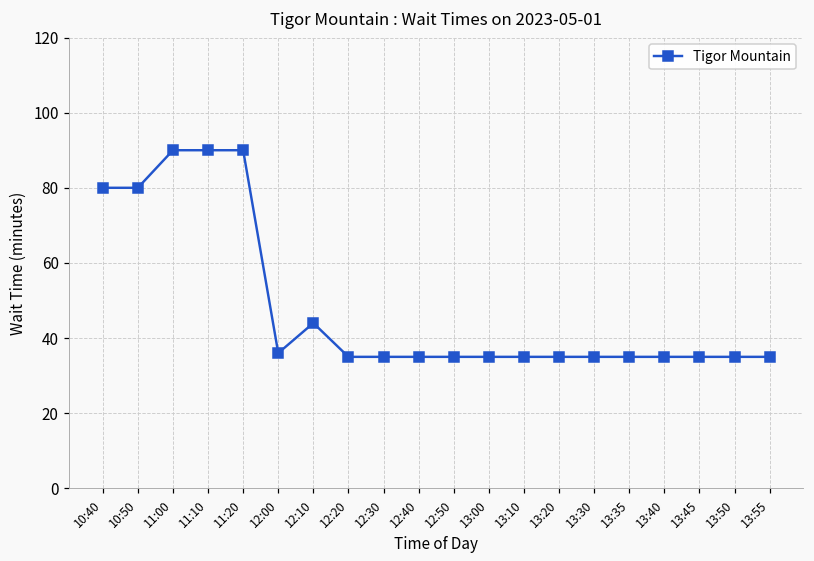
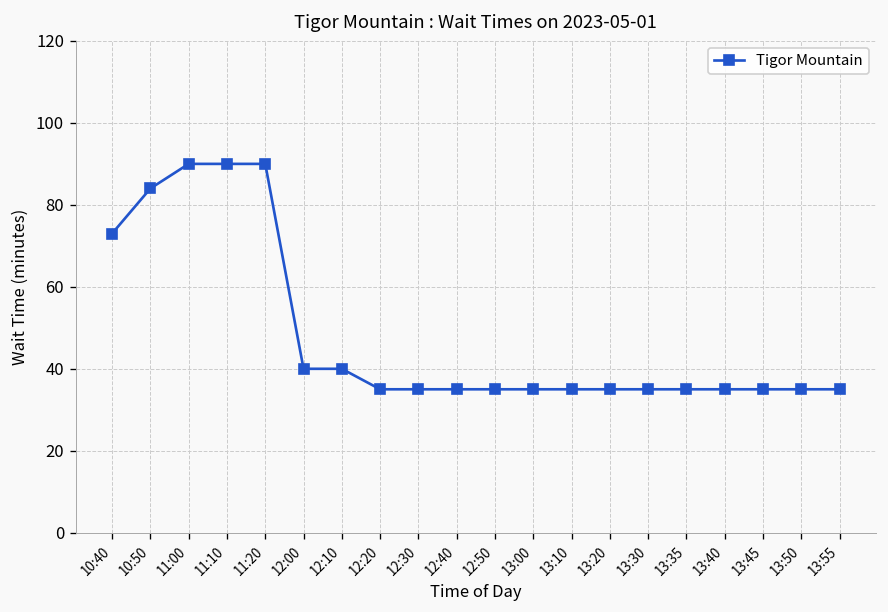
10:40: 80 -> 73
10:50: 80 -> 84
12:00: 36 -> 40
12:10: 44 -> 40
